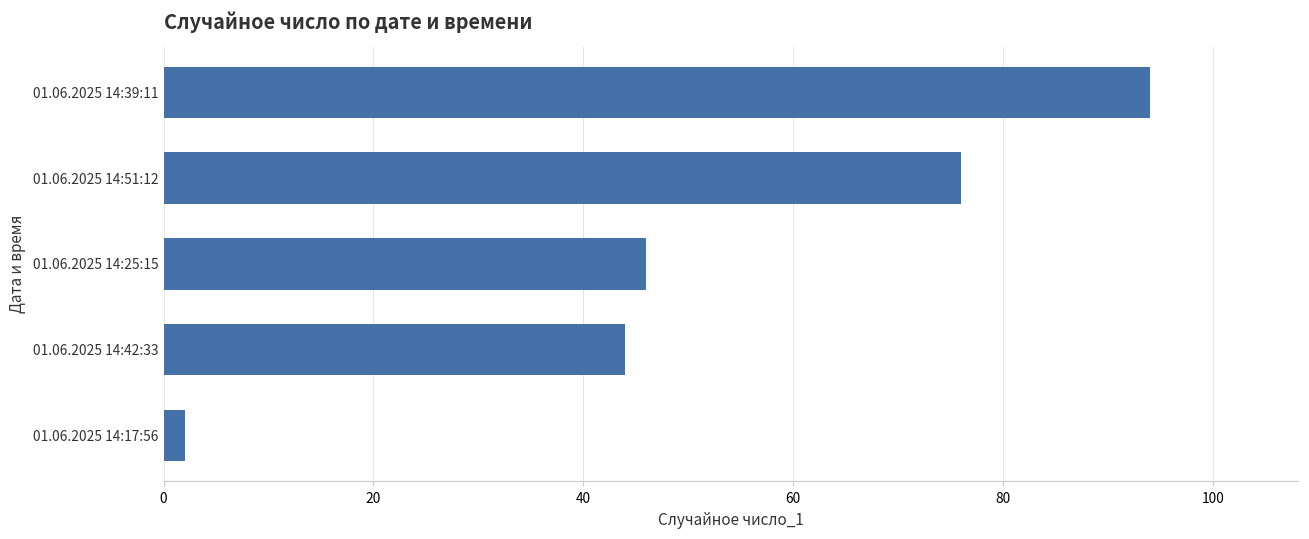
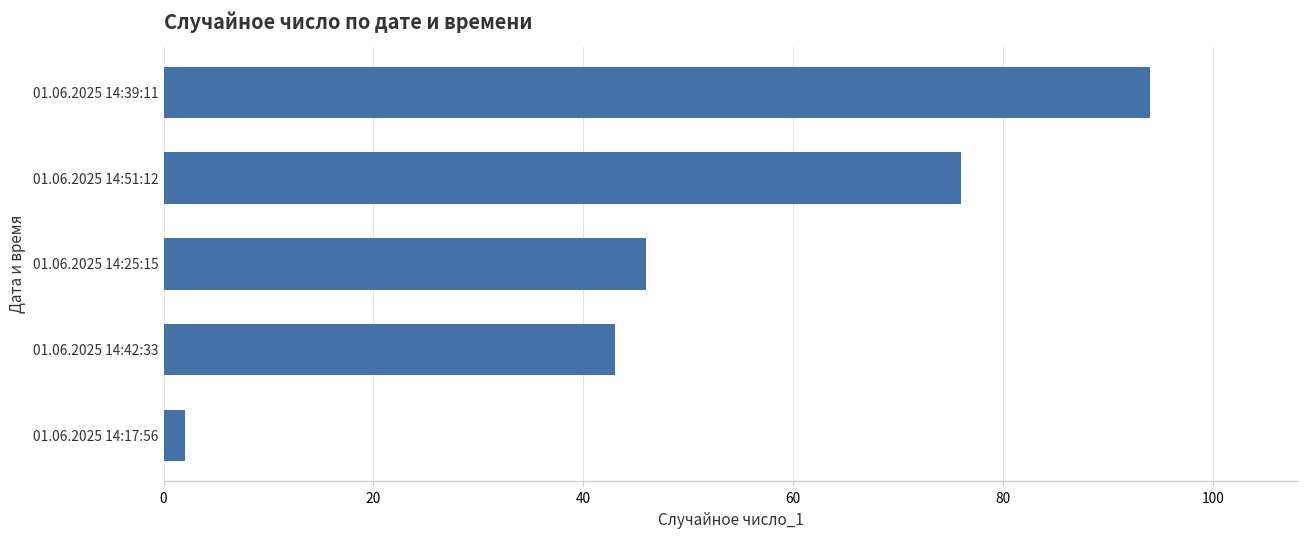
01.06.2025 14:42:33: 44 -> 43
